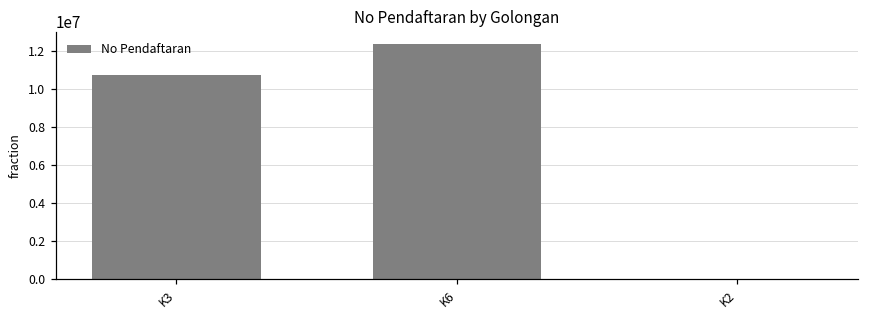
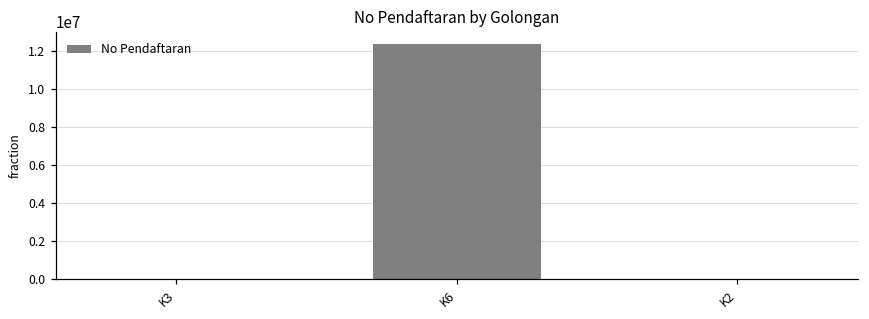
K3: 10700000 -> 0
